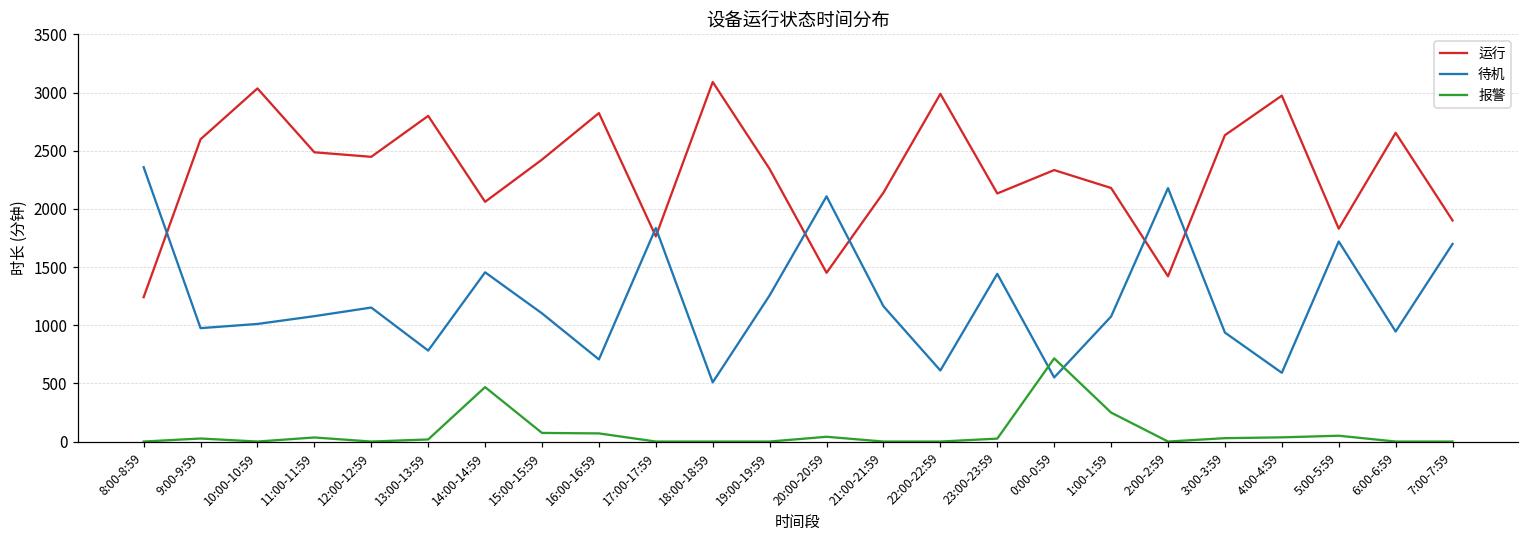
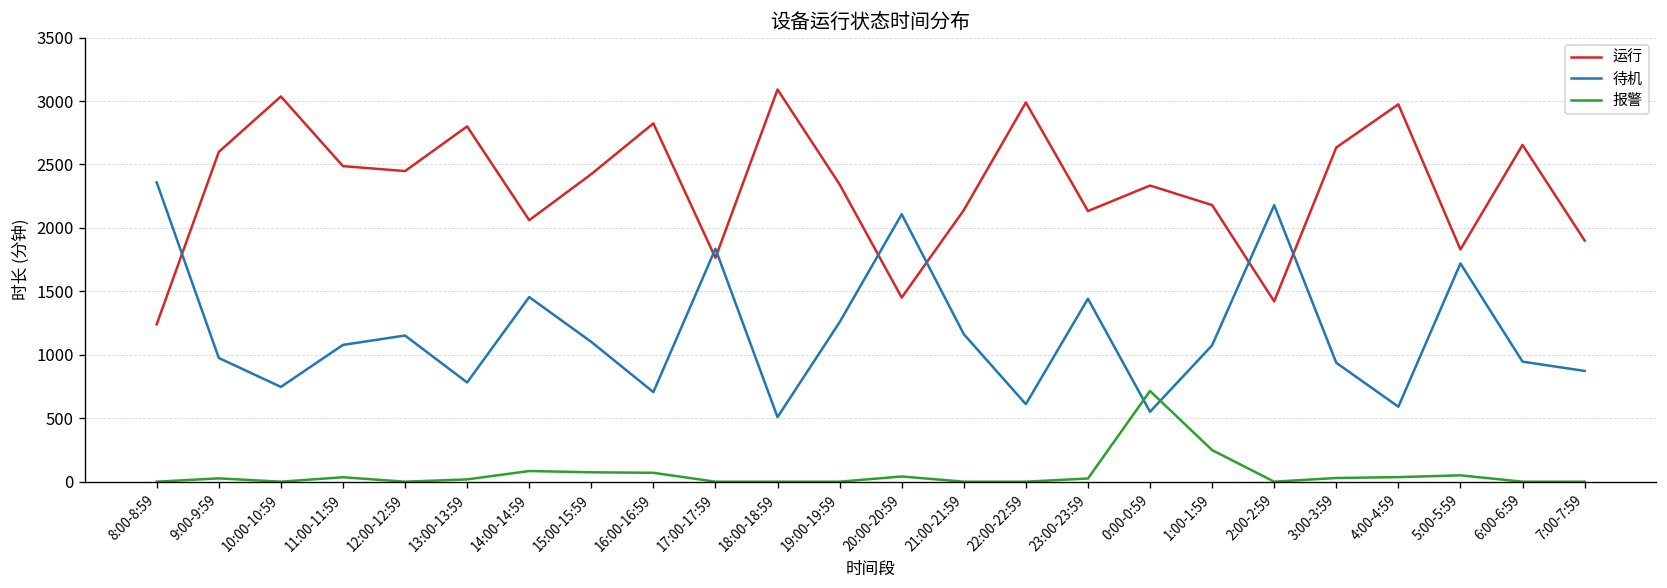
待机, 10:00-10:59: 1010 -> 750
报警, 14:00-14:59: 470 -> 80
待机, 7:00-7:59: 1700 -> 870
